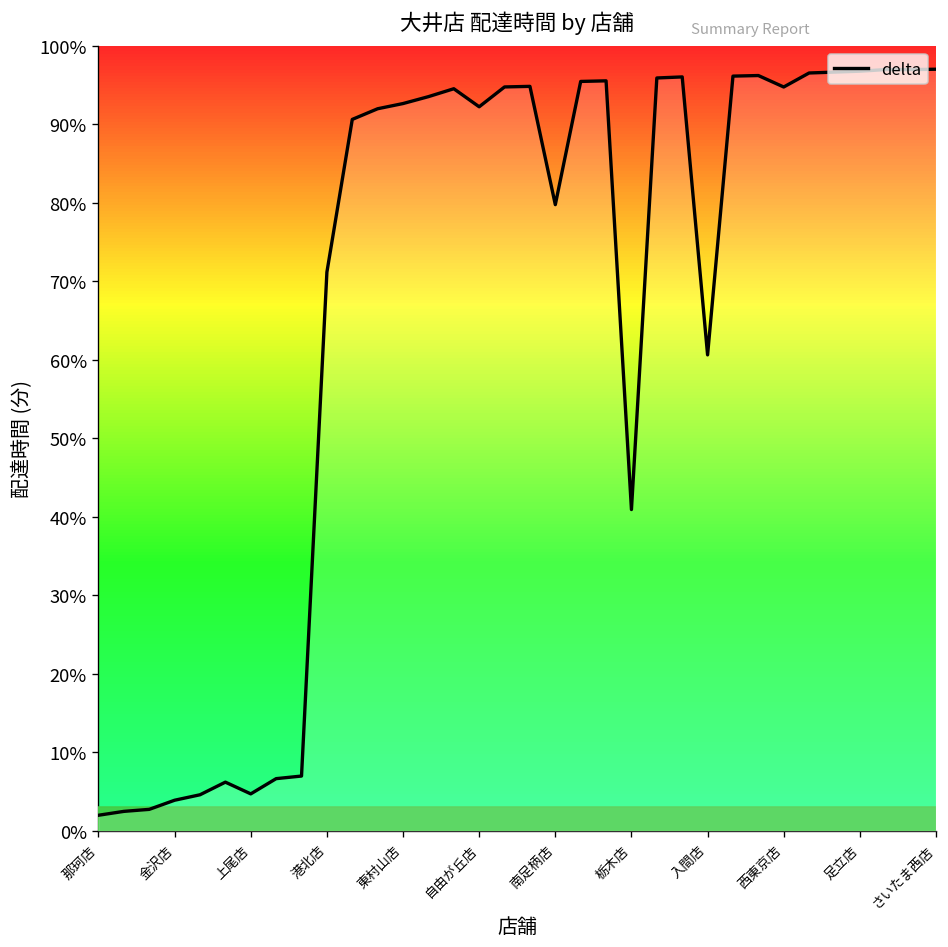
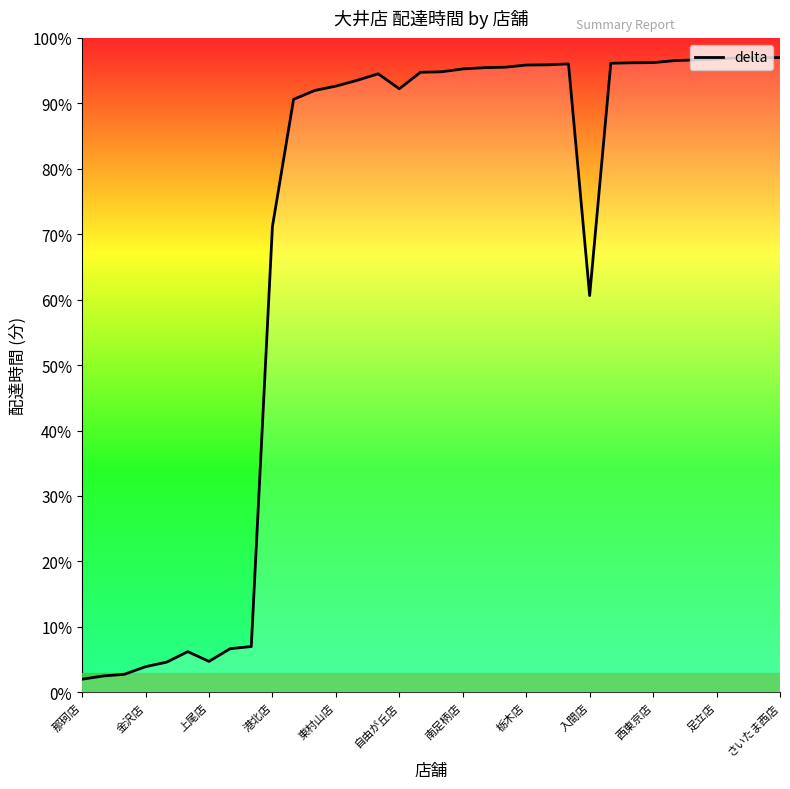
南足柄店: 80% -> 95%
栃木店: 41% -> 96%
西東京店: 95% -> 96%
